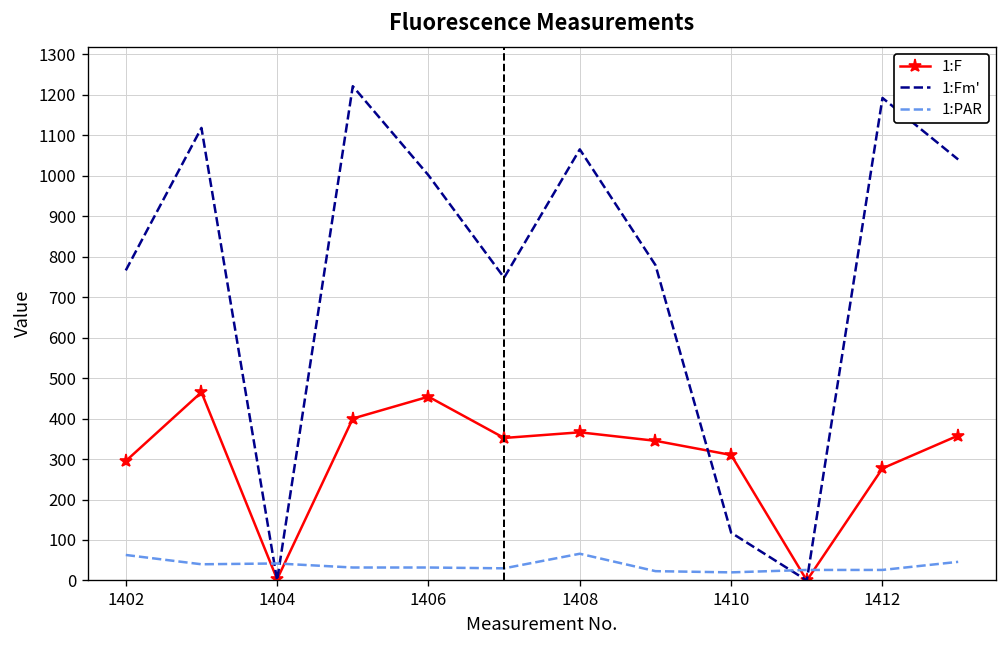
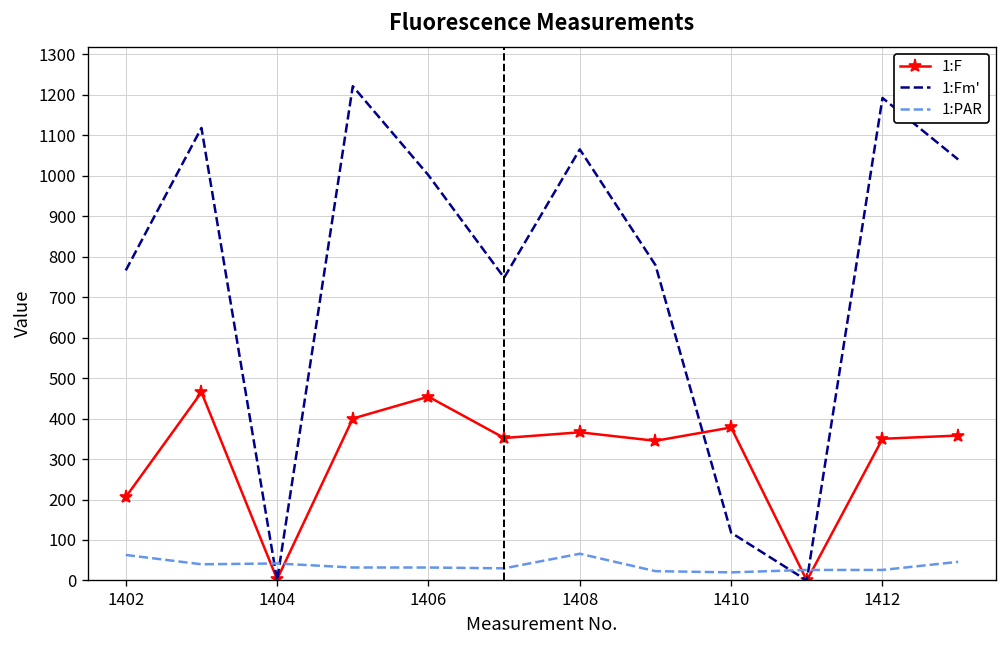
1:F, 1402: 300 -> 210
1:F, 1410: 310 -> 380
1:F, 1412: 280 -> 350
